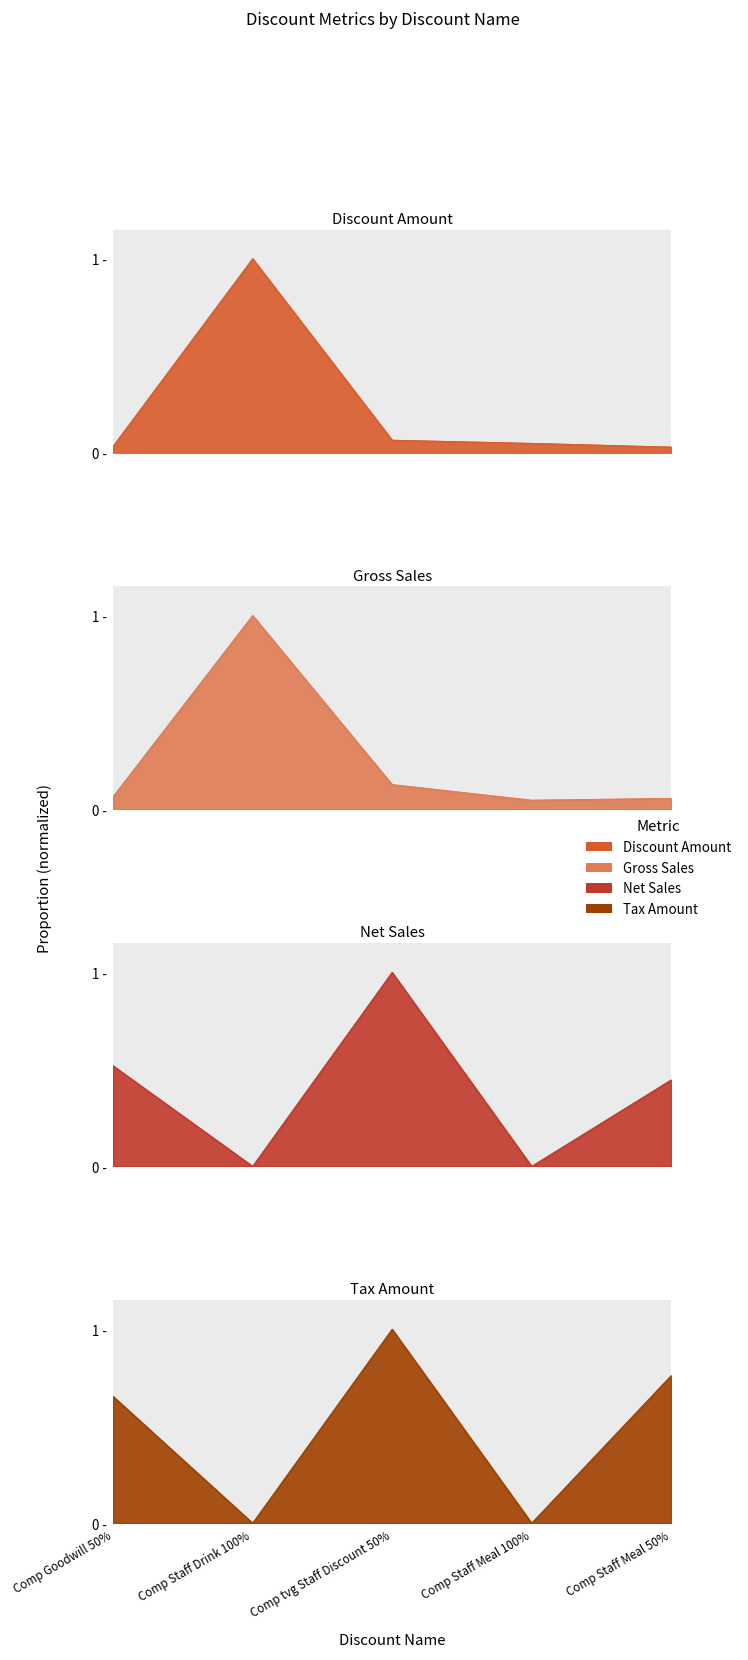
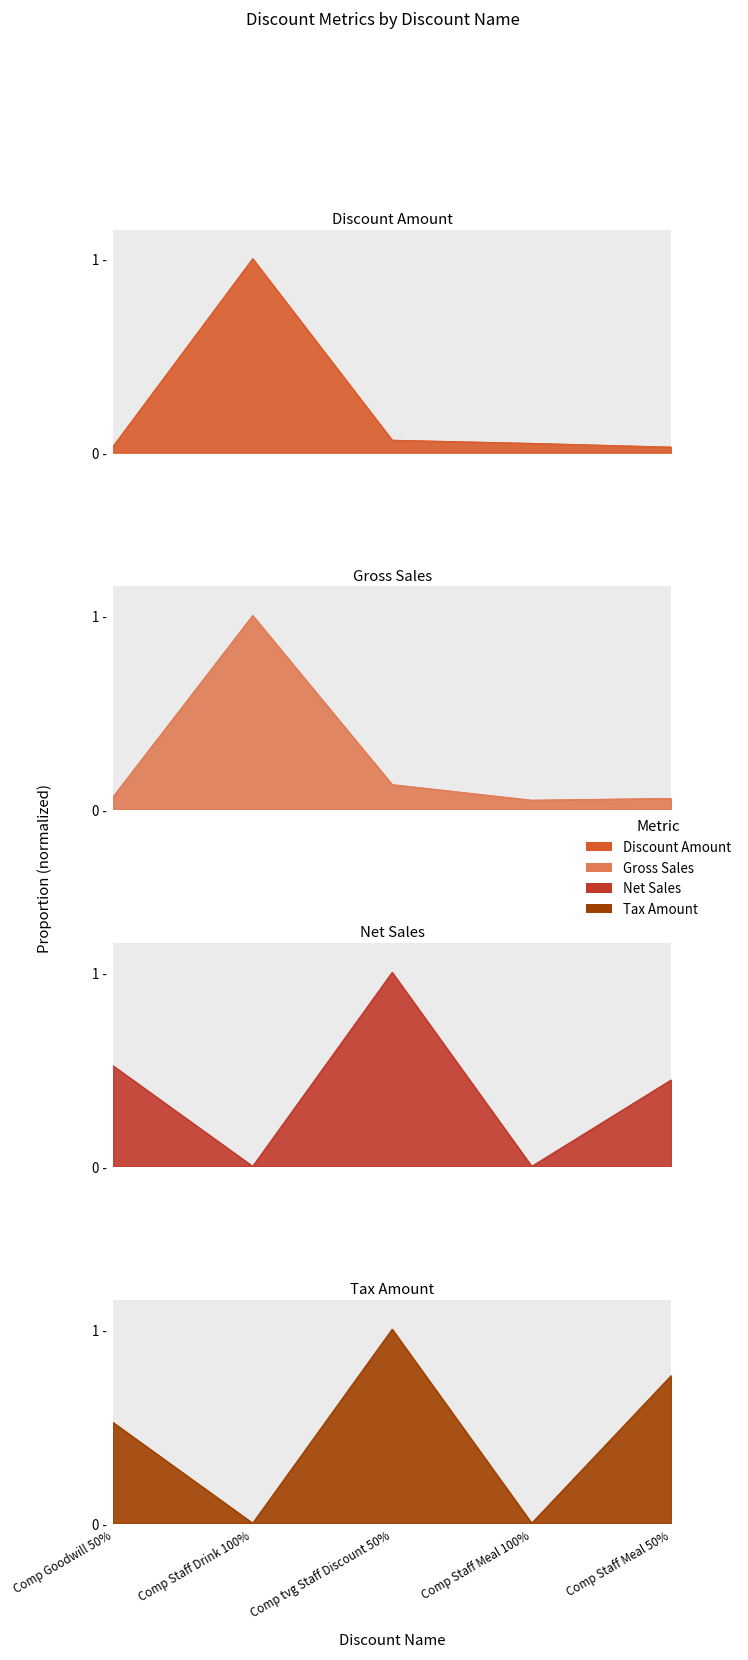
Tax Amount, Comp Goodwill 50%: 0.65 - -> 0.52 -
